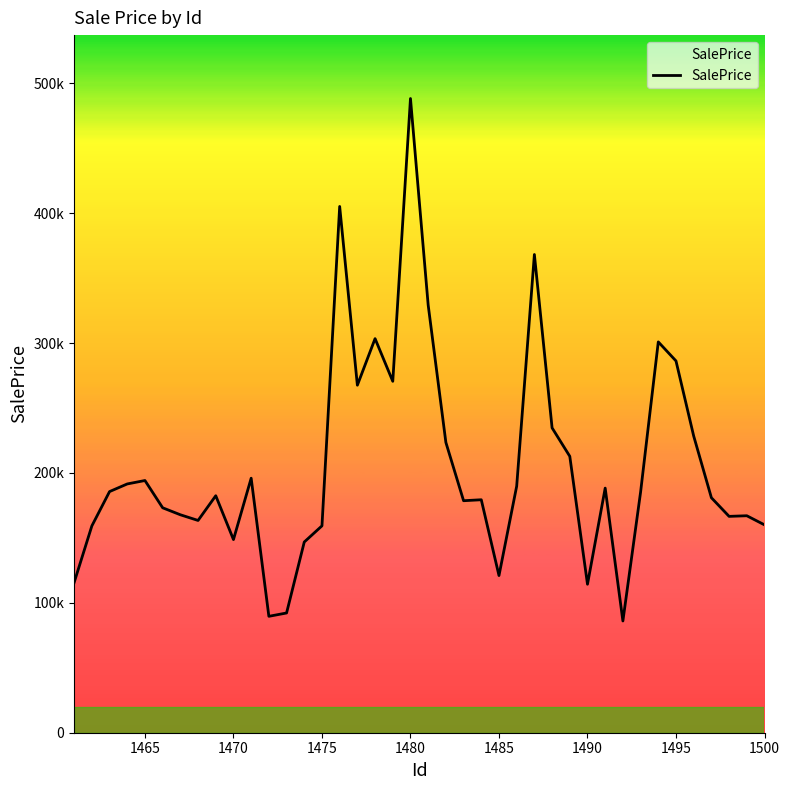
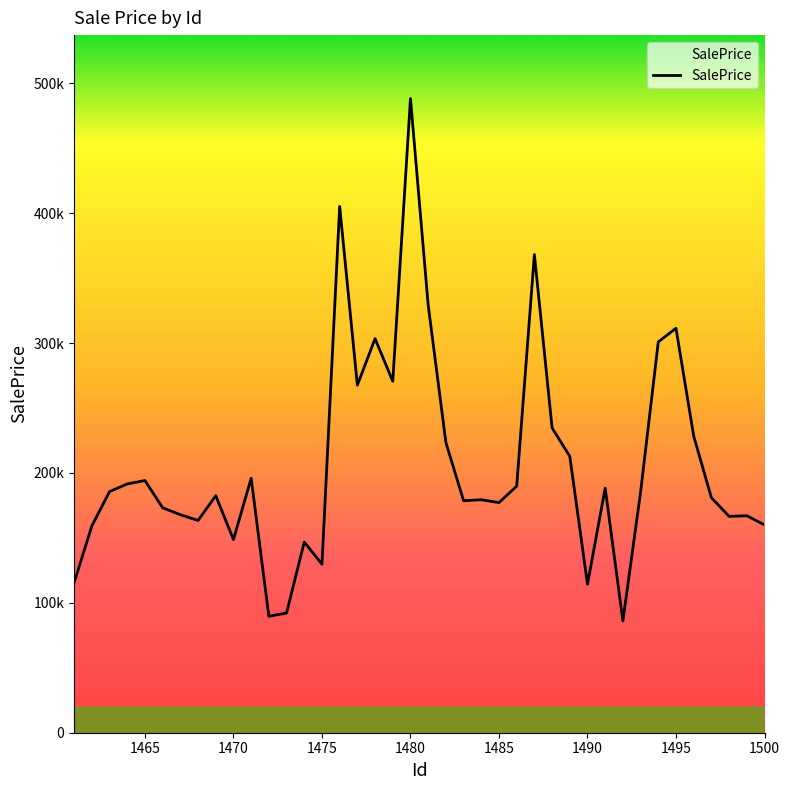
1475: 159000 -> 130000
1485: 121000 -> 177000
1495: 286000 -> 311000
